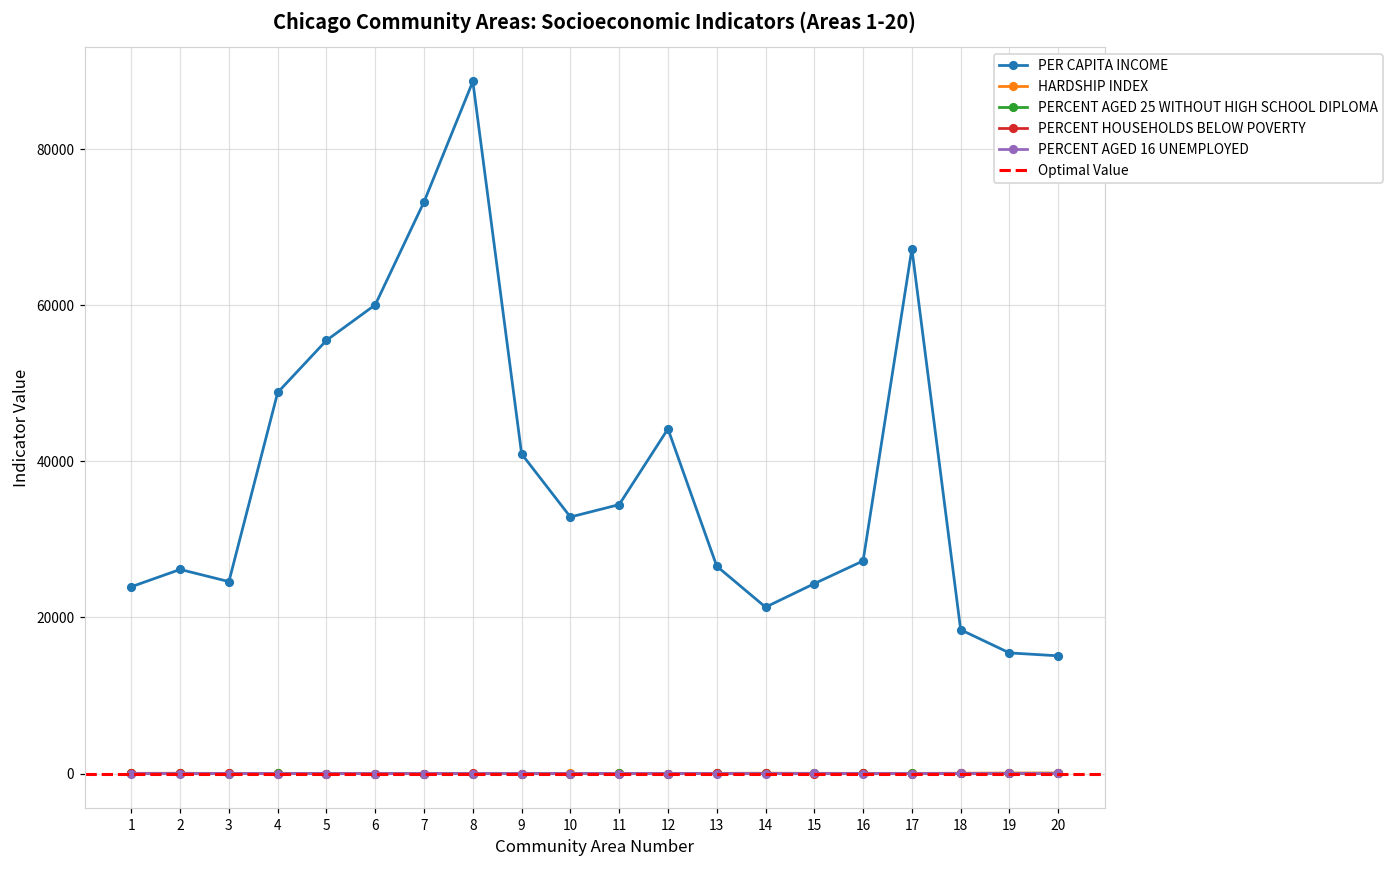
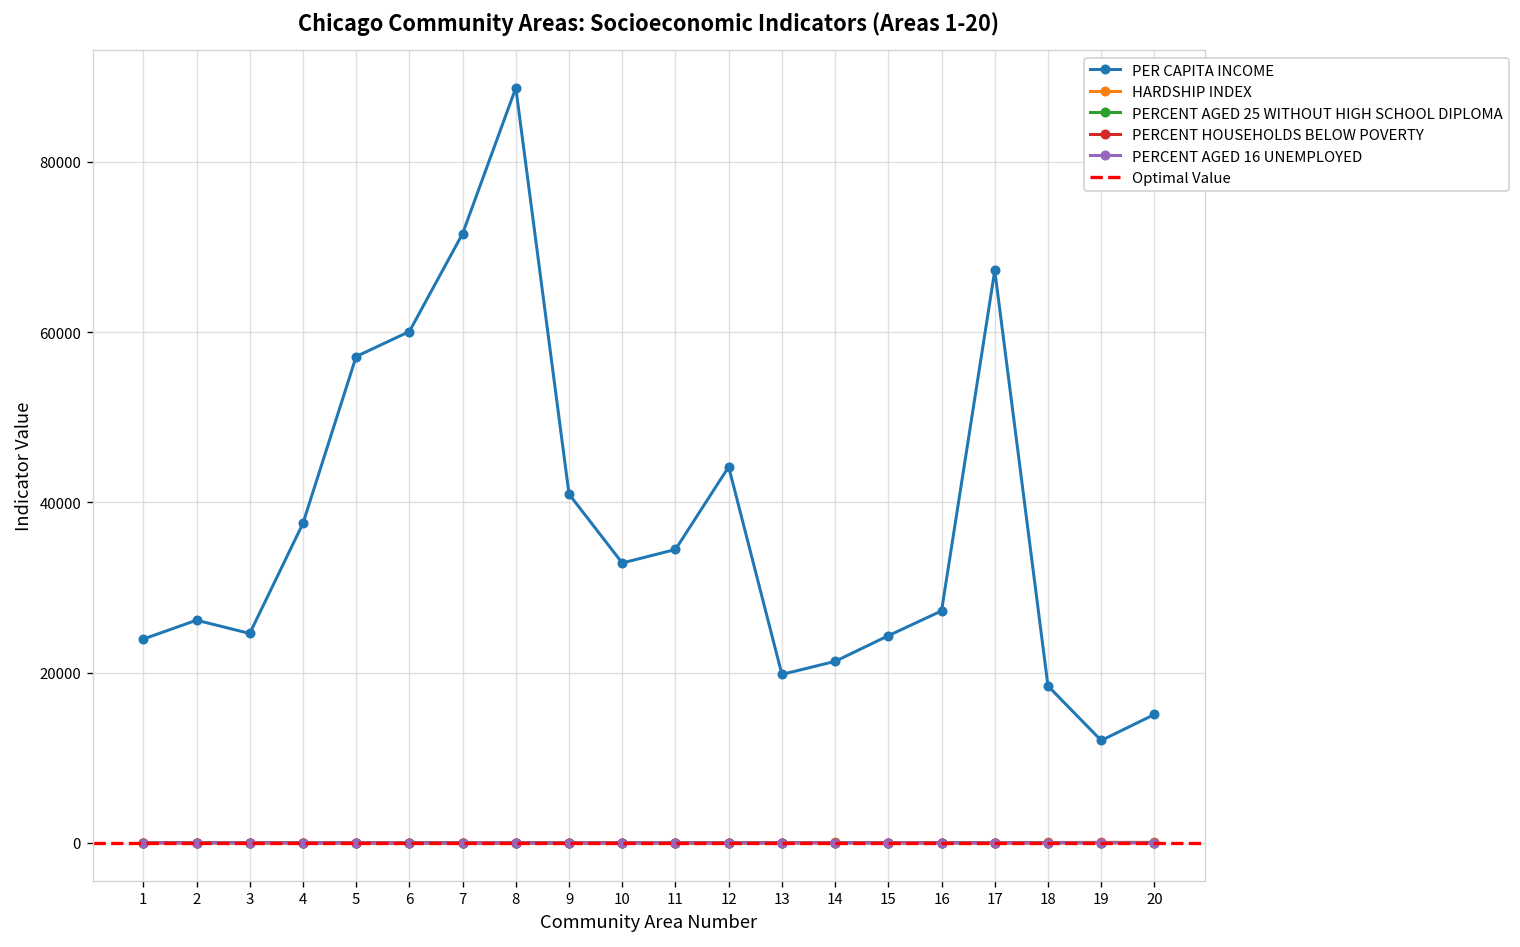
PER CAPITA INCOME, 4: 49000 -> 38000
PER CAPITA INCOME, 5: 56000 -> 57000
PER CAPITA INCOME, 7: 73000 -> 72000
PER CAPITA INCOME, 13: 27000 -> 20000
PER CAPITA INCOME, 19: 15000 -> 12000
